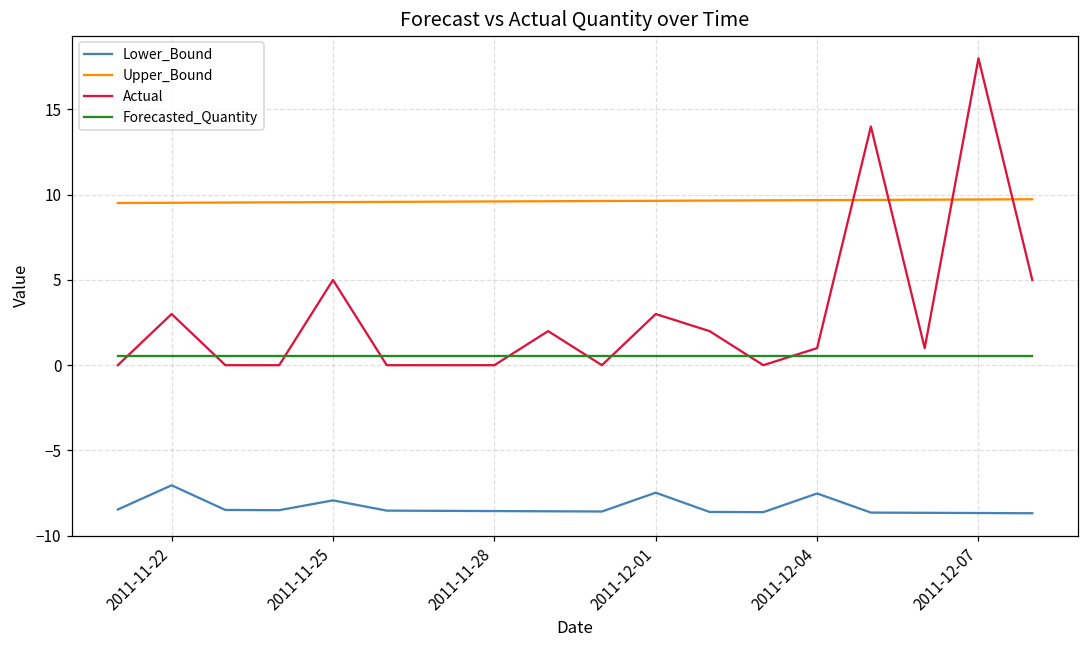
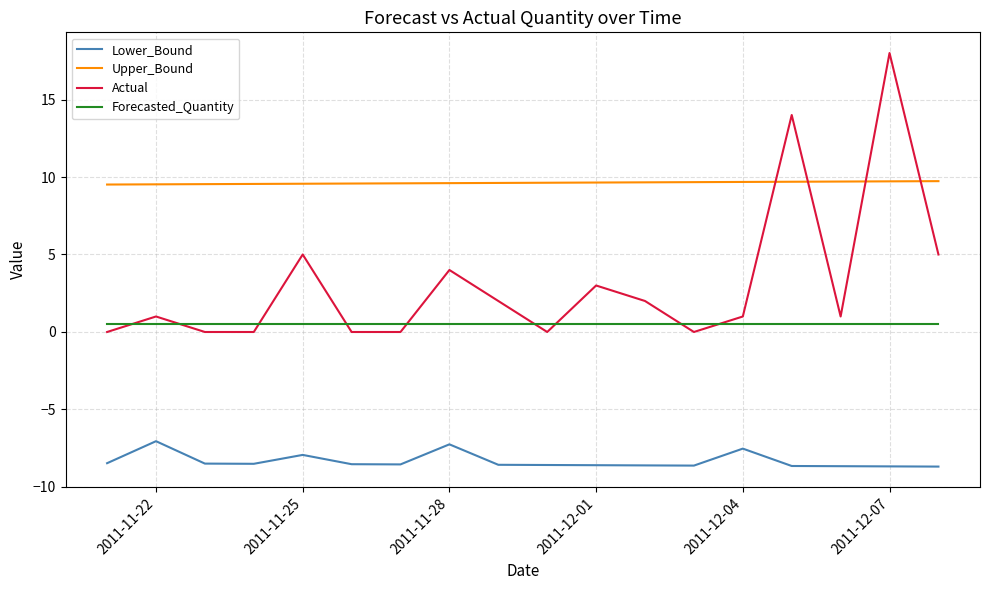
Actual, 2011-11-22: 3 -> 1
Lower_Bound, 2011-11-28: -8.6 -> -7.2
Actual, 2011-11-28: 0 -> 4
Lower_Bound, 2011-12-01: -7.5 -> -8.6
